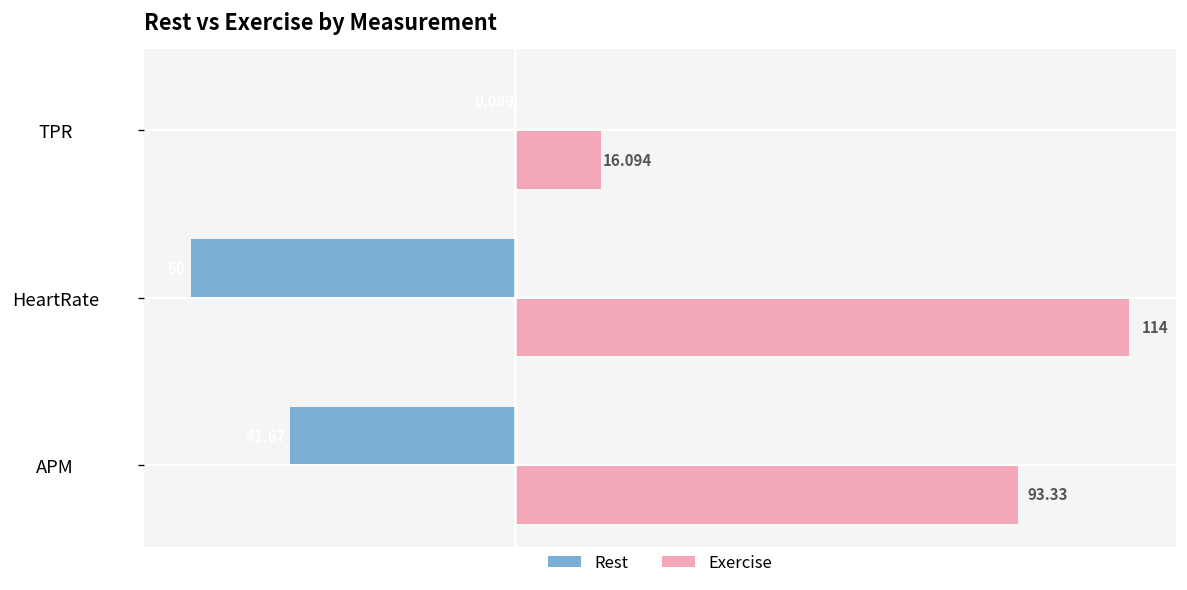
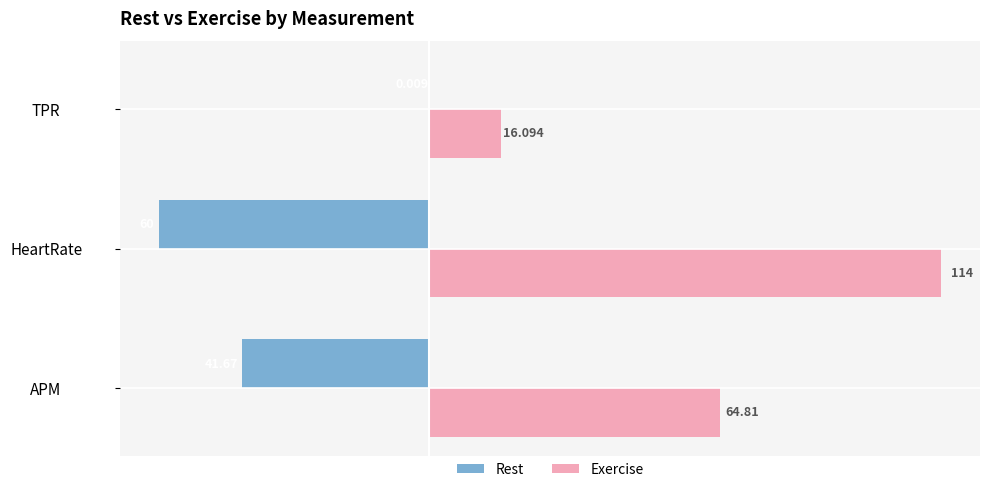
Exercise, APM: 93.33 -> 64.81
